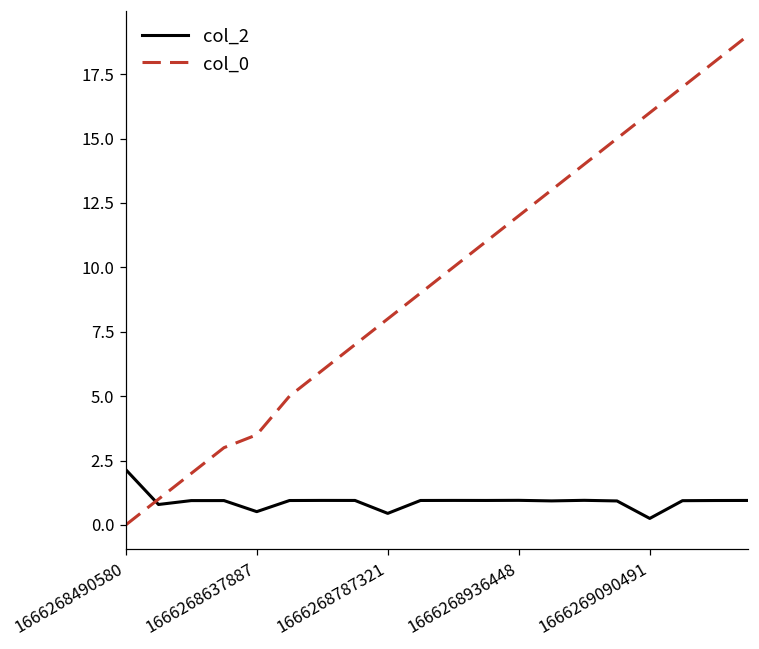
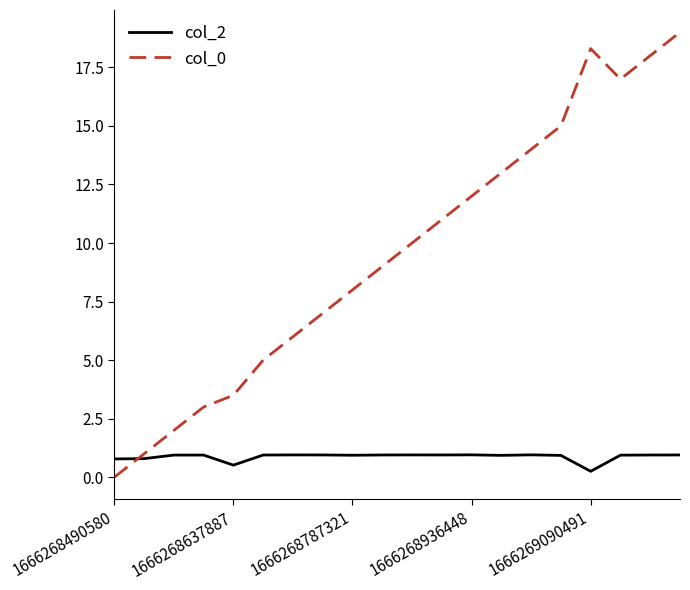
col_2, 1666268490580: 2.2 -> 0.8
col_2, 1666268787321: 0.4 -> 0.9
col_0, 1666269090491: 16.0 -> 18.3
